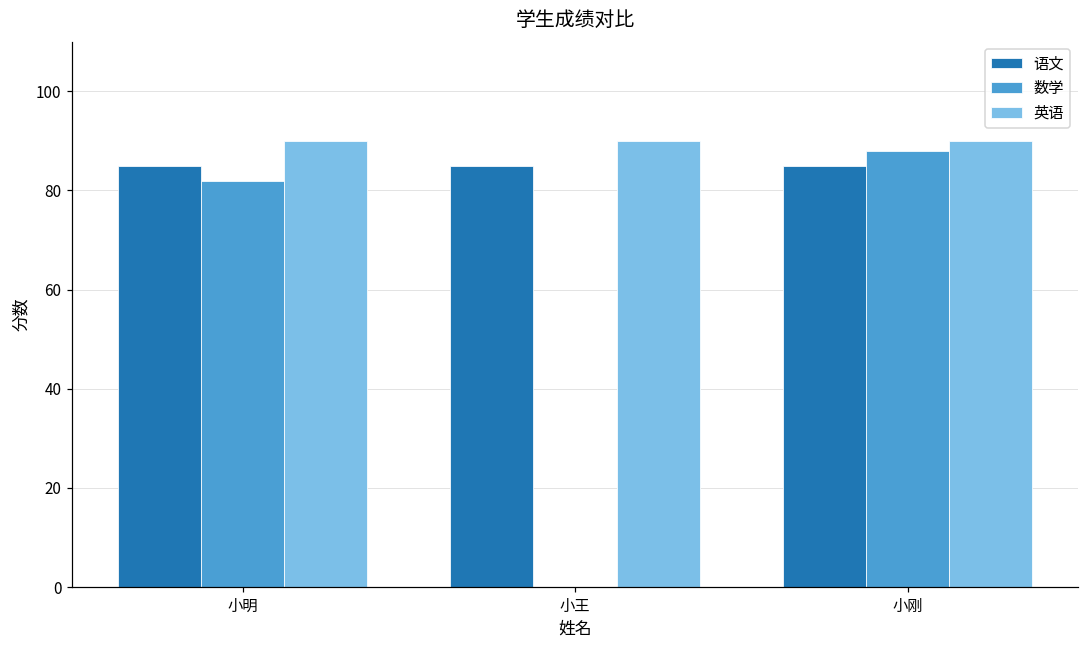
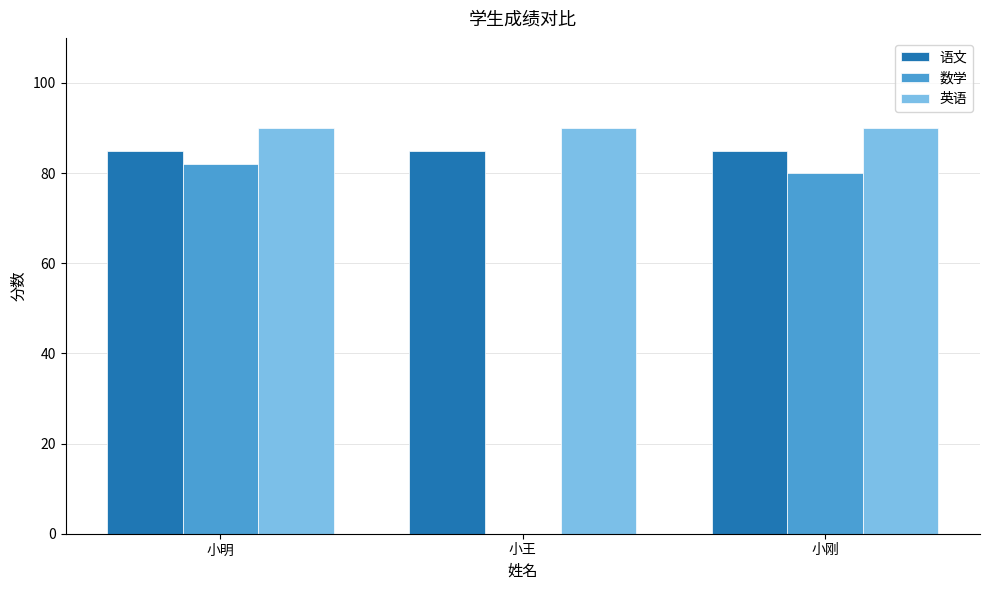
数学, 小刚: 88 -> 80
